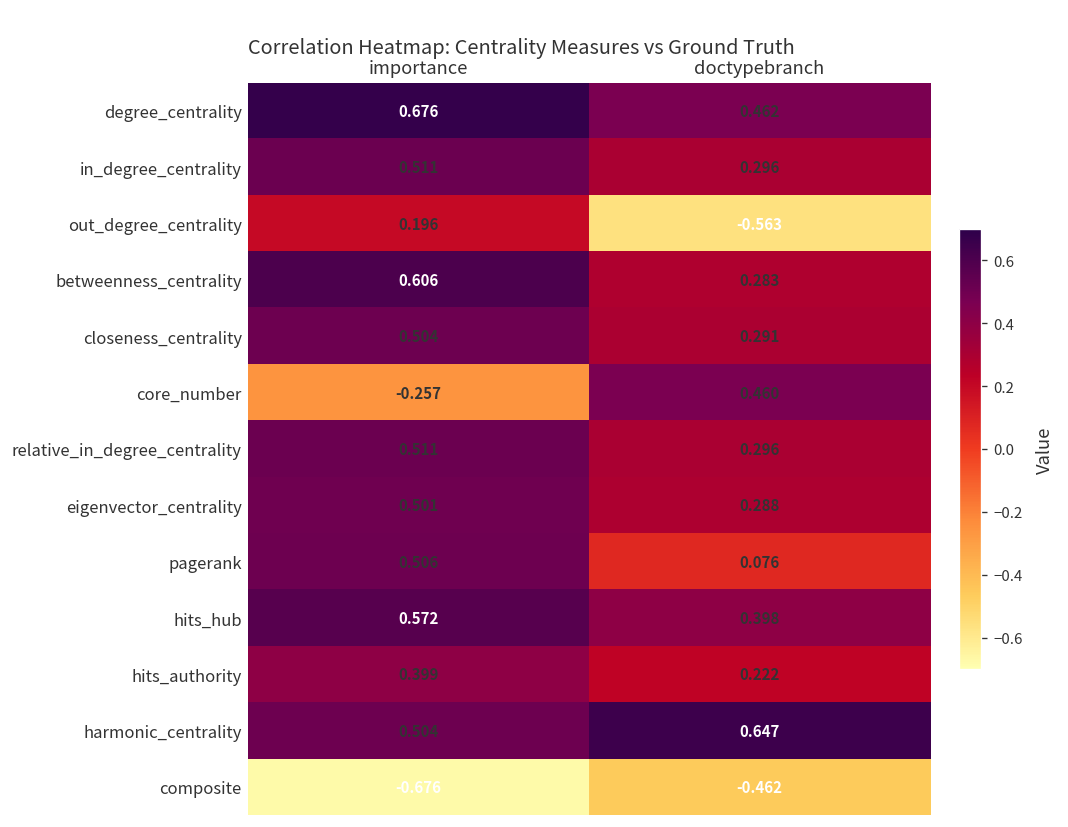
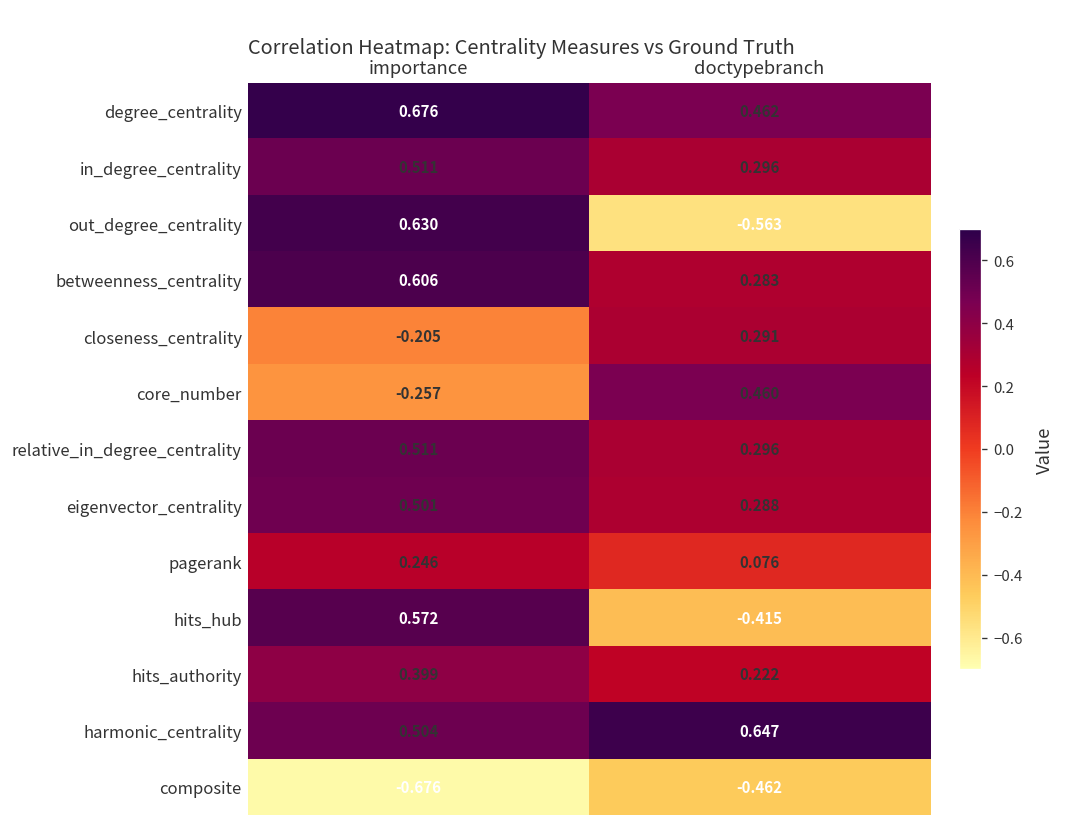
out_degree_centrality, importance: 0.196 -> 0.630
closeness_centrality, importance: 0.504 -> -0.205
pagerank, importance: 0.506 -> 0.246
hits_hub, doctypebranch: 0.398 -> -0.415
